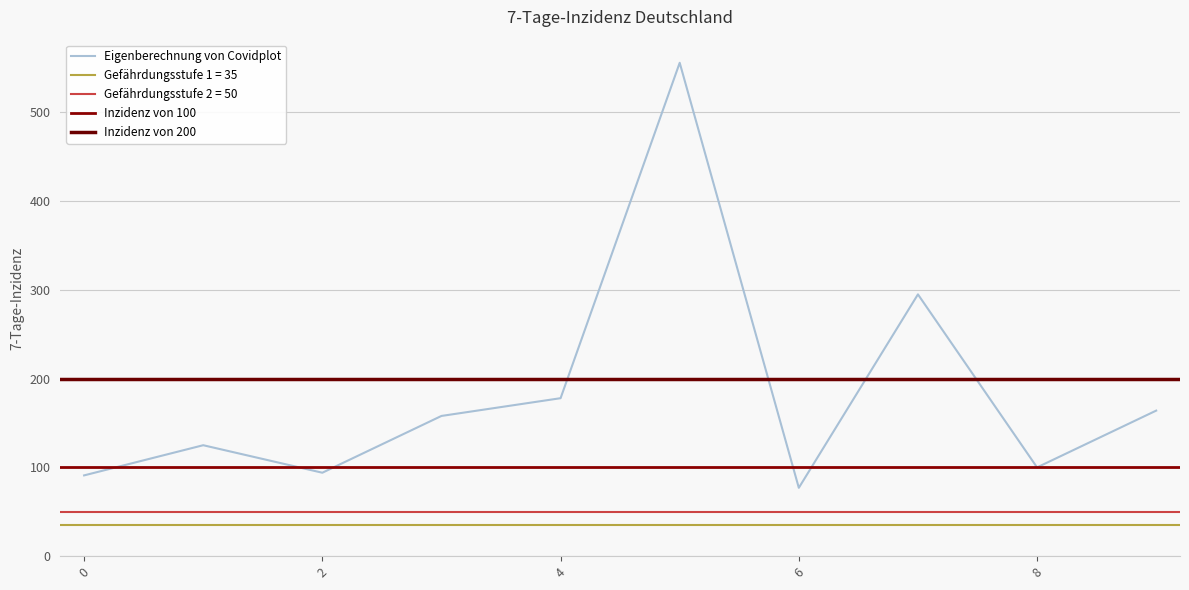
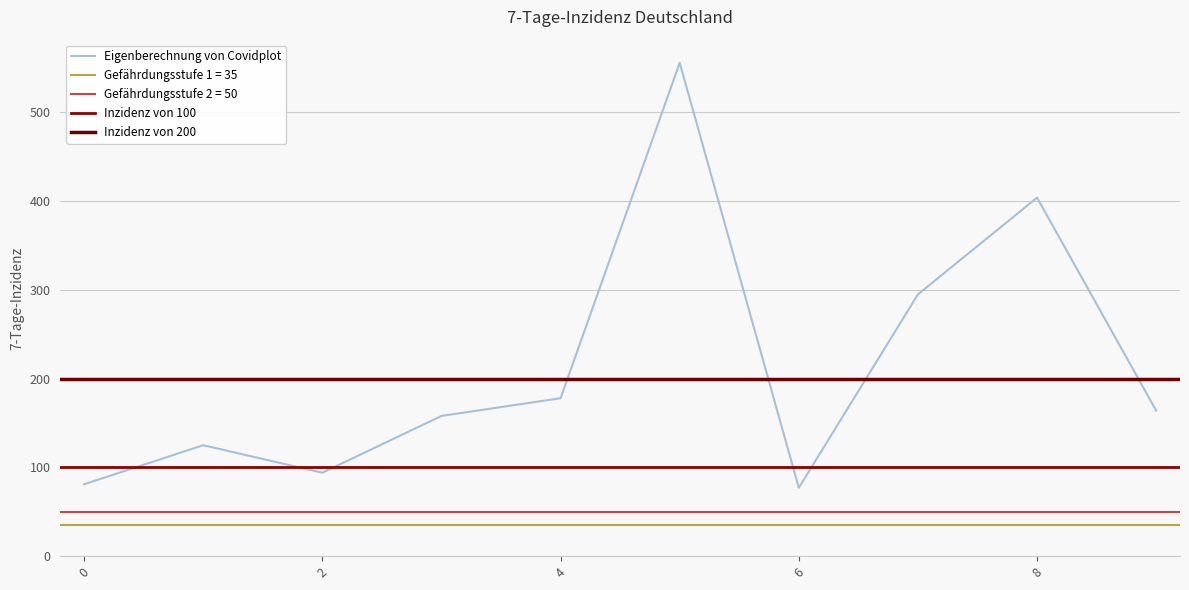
0: 90 -> 80
8: 100 -> 400
